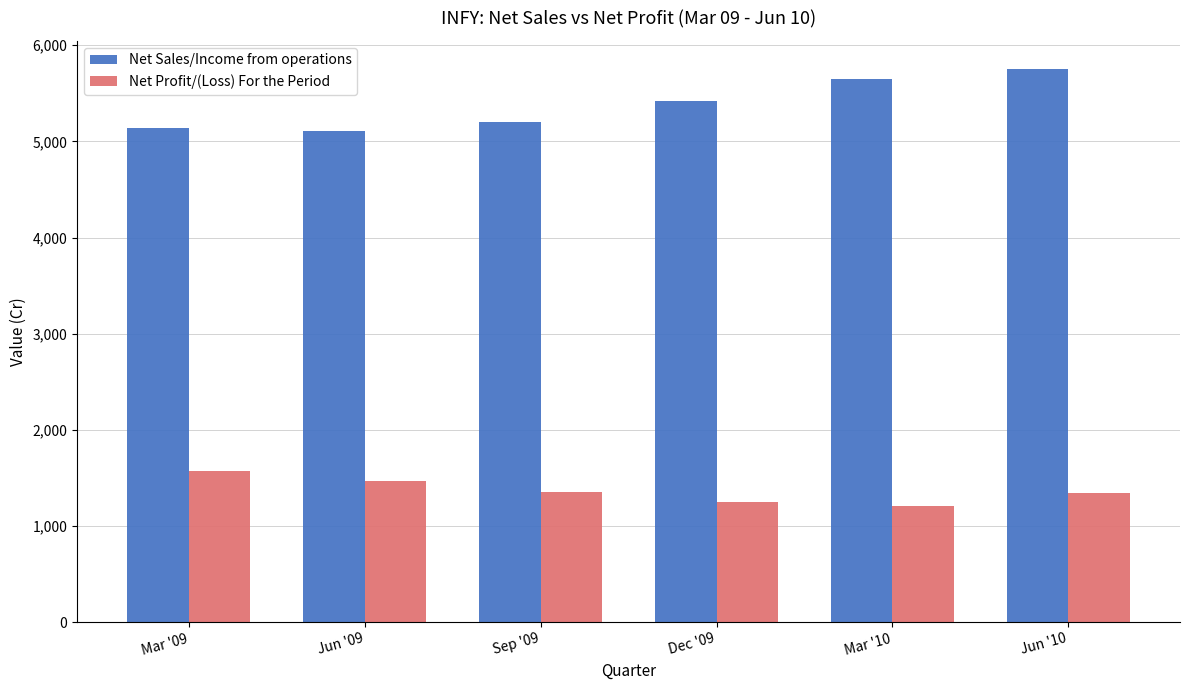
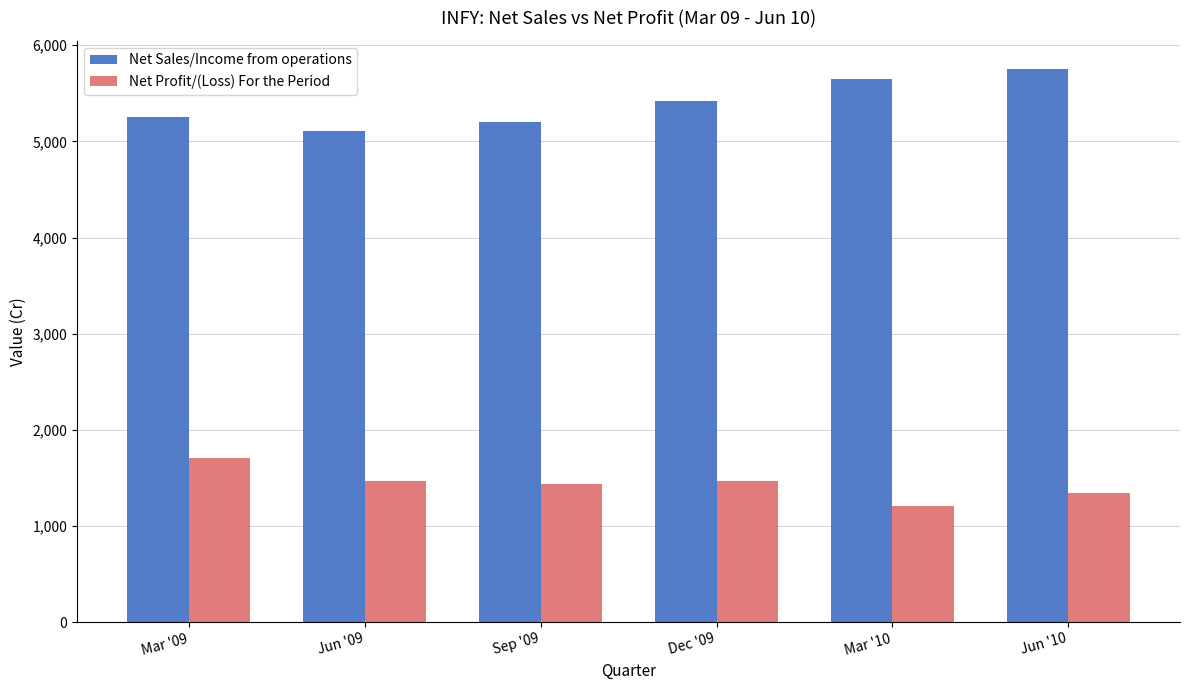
Net Sales/Income from operations, Mar '09: 5,100 -> 5,300
Net Profit/(Loss) For the Period, Mar '09: 1,600 -> 1,700
Net Profit/(Loss) For the Period, Sep '09: 1,350 -> 1,440
Net Profit/(Loss) For the Period, Dec '09: 1,200 -> 1,500
